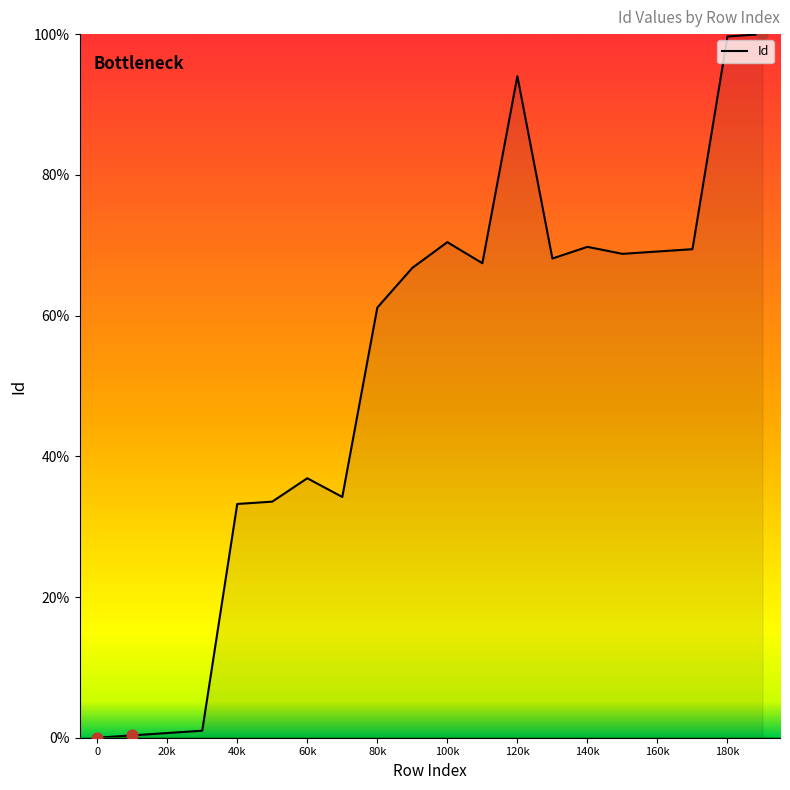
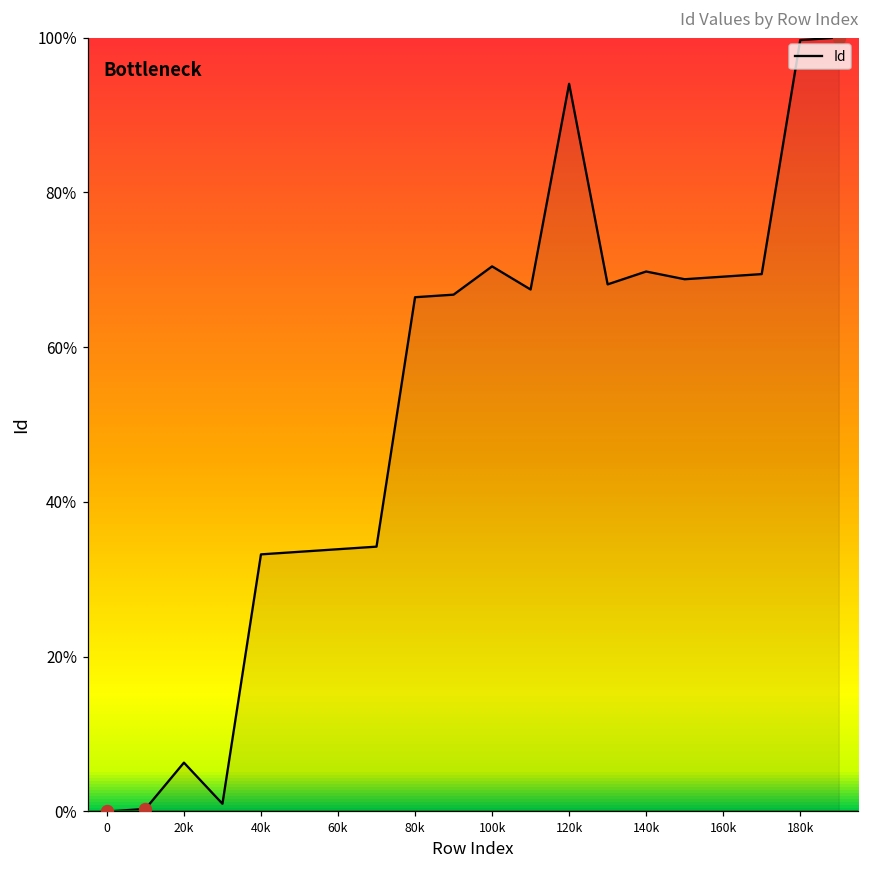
Id, 20k: 1% -> 6%
Id, 60k: 37% -> 34%
Id, 80k: 61% -> 66%
